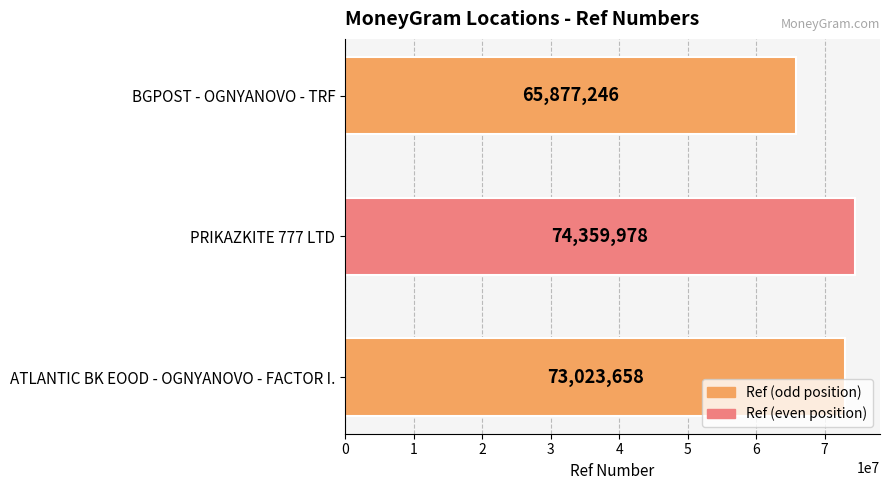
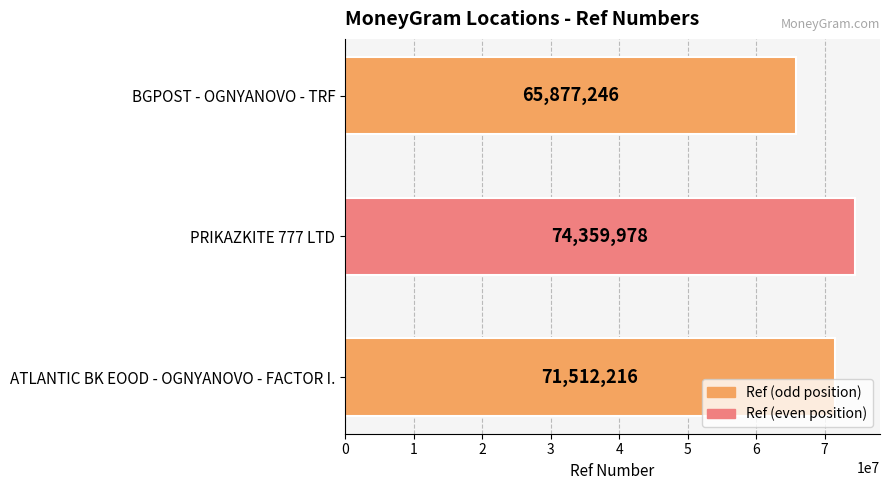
ATLANTIC BK EOOD - OGNYANOVO - FACTOR I.: 73,023,658 -> 71,512,216
